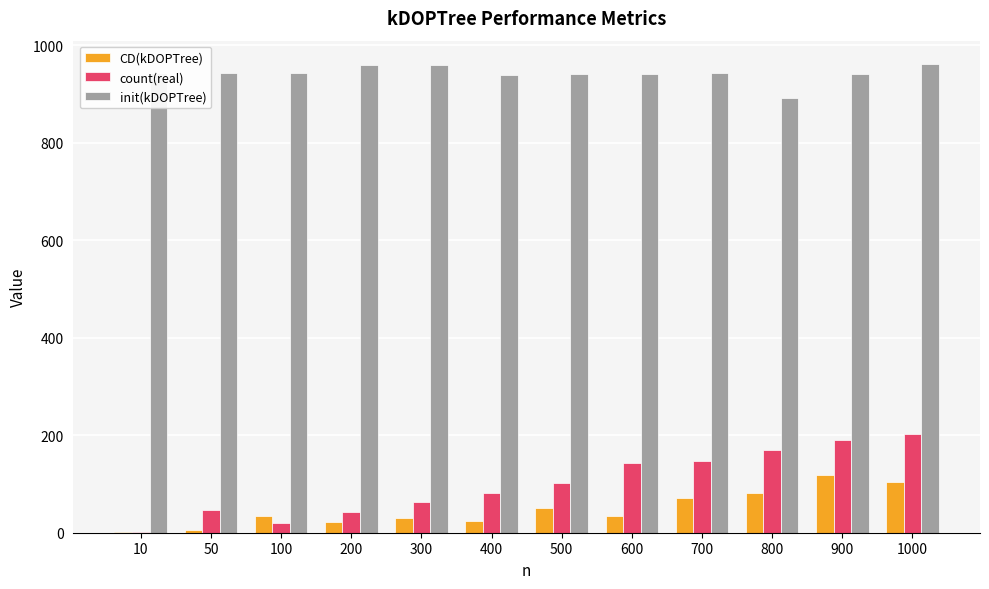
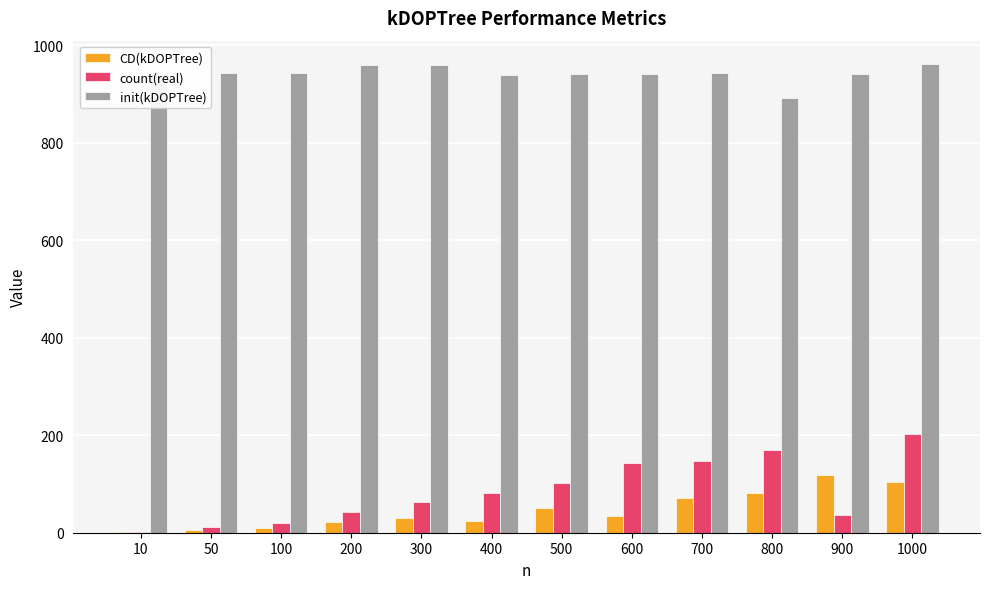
count(real), 50: 50 -> 10
CD(kDOPTree), 100: 30 -> 10
count(real), 900: 190 -> 40
